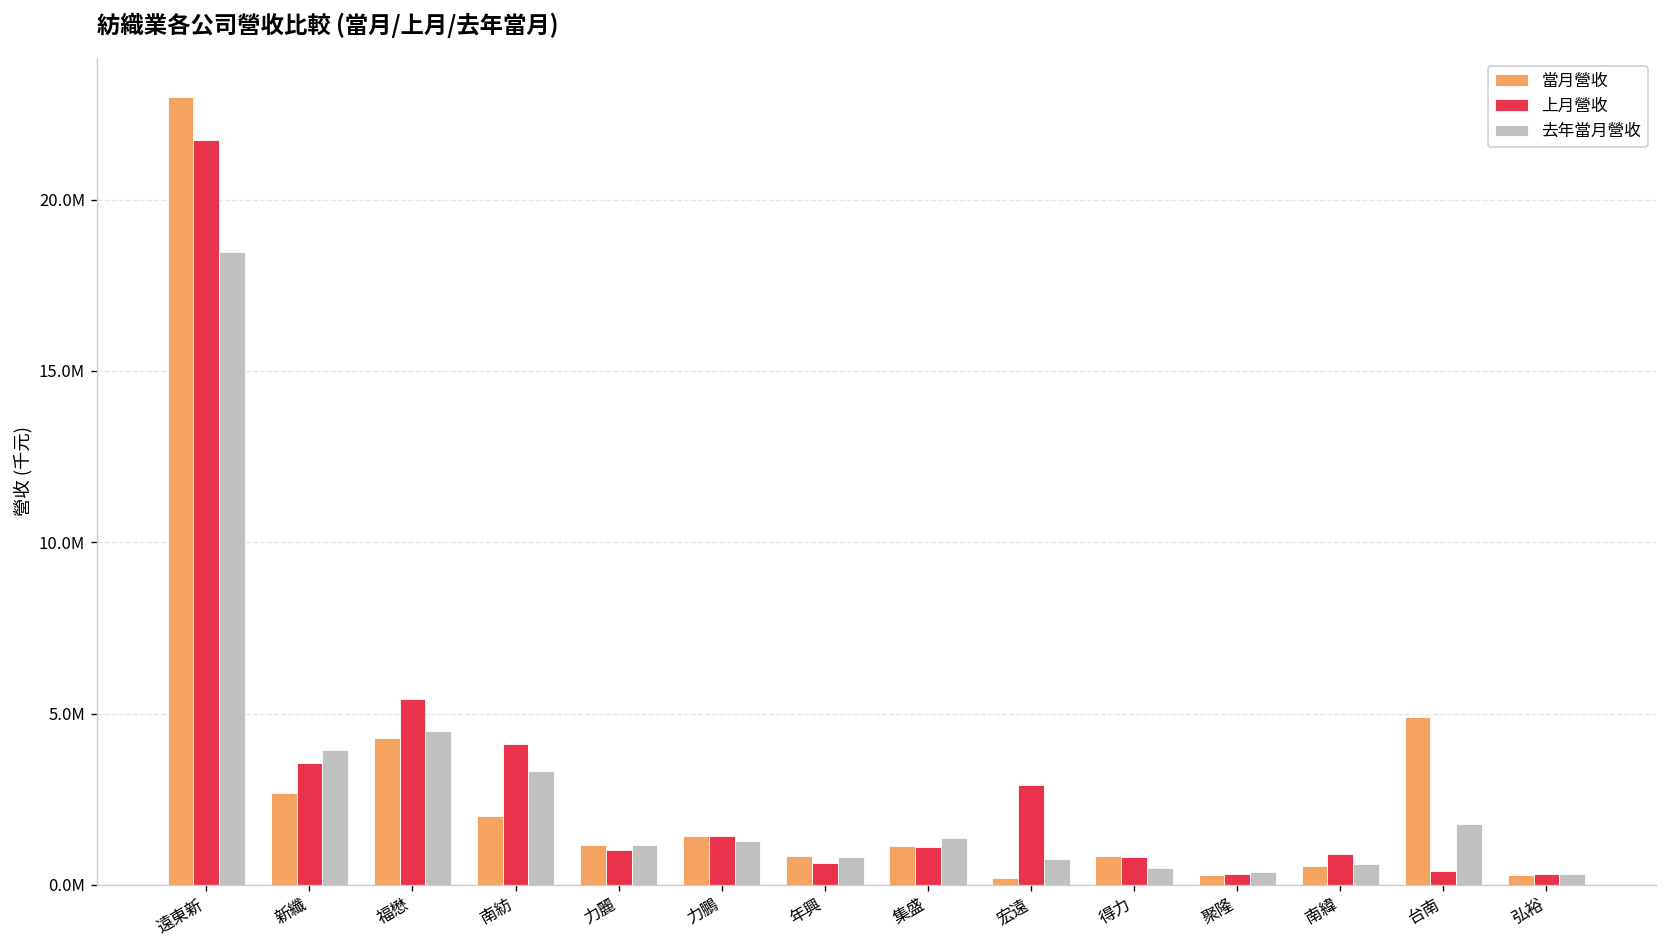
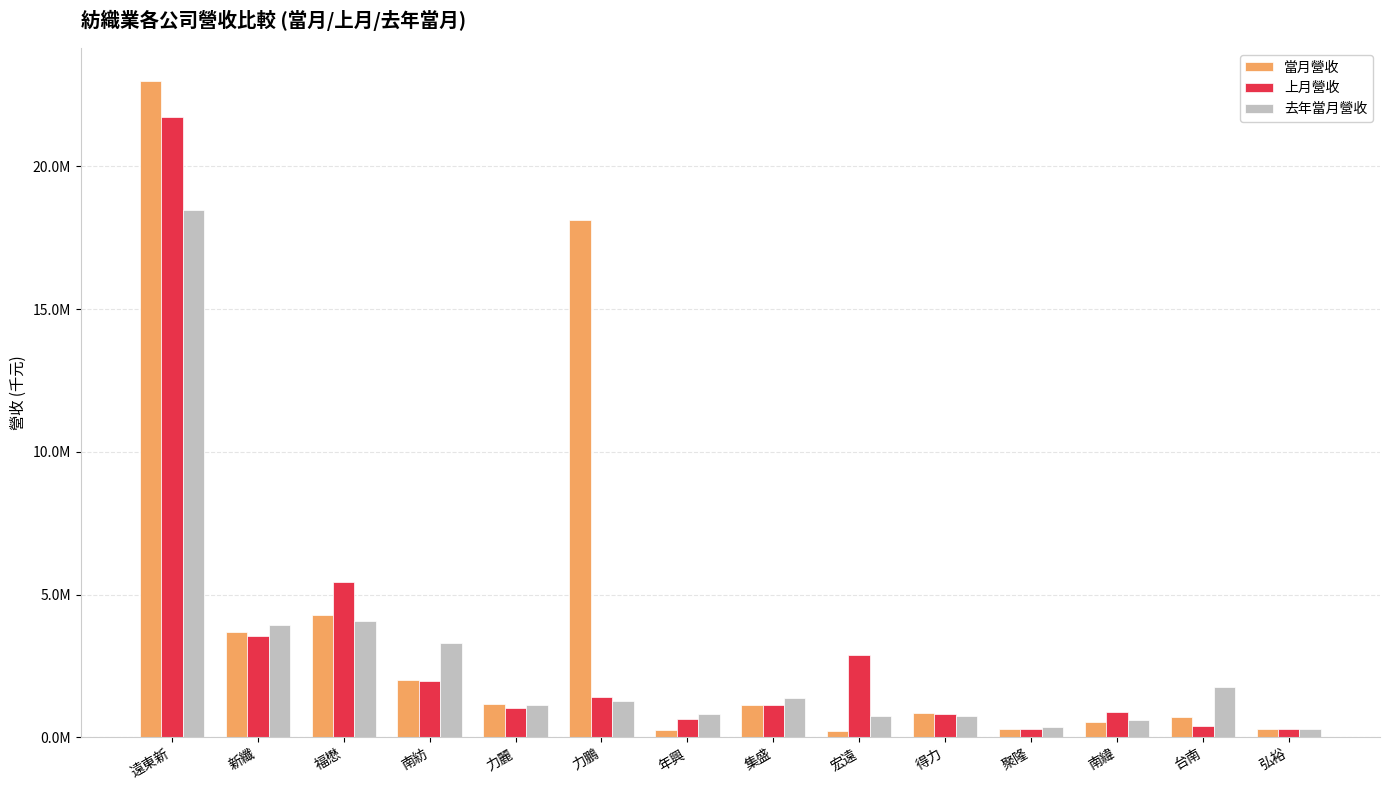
當月營收, 新纖: 2700000 -> 3700000
去年當月營收, 福懋: 4500000 -> 4100000
上月營收, 南紡: 4100000 -> 2000000
當月營收, 力鵬: 1400000 -> 18100000
當月營收, 年興: 800000 -> 300000
去年當月營收, 得力: 500000 -> 800000
當月營收, 台南: 4900000 -> 700000
